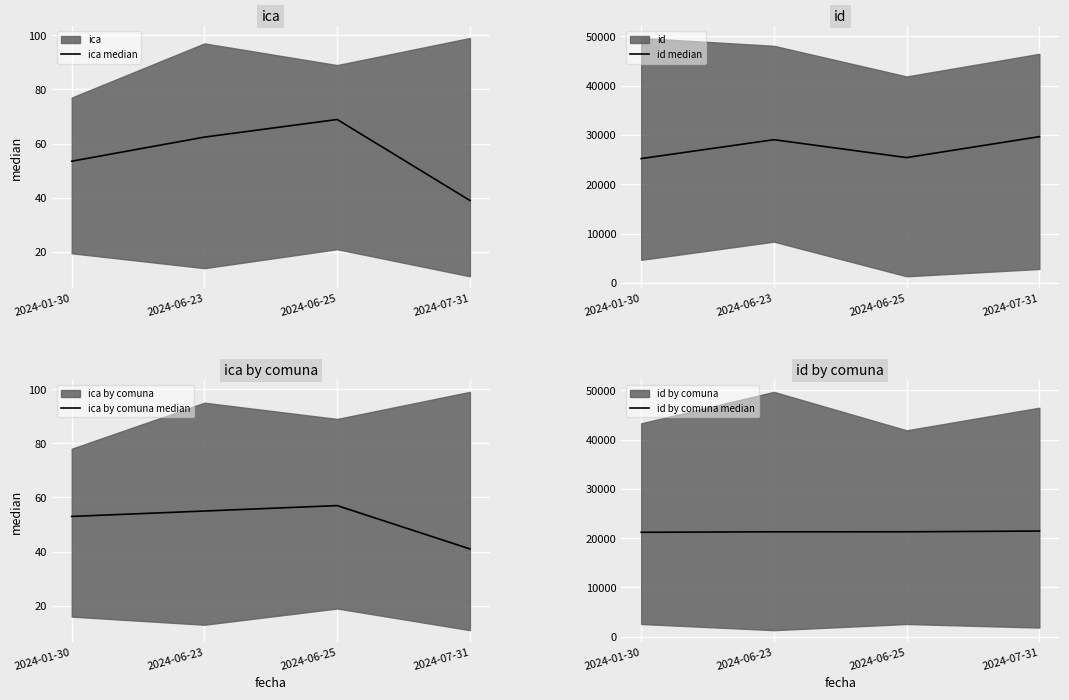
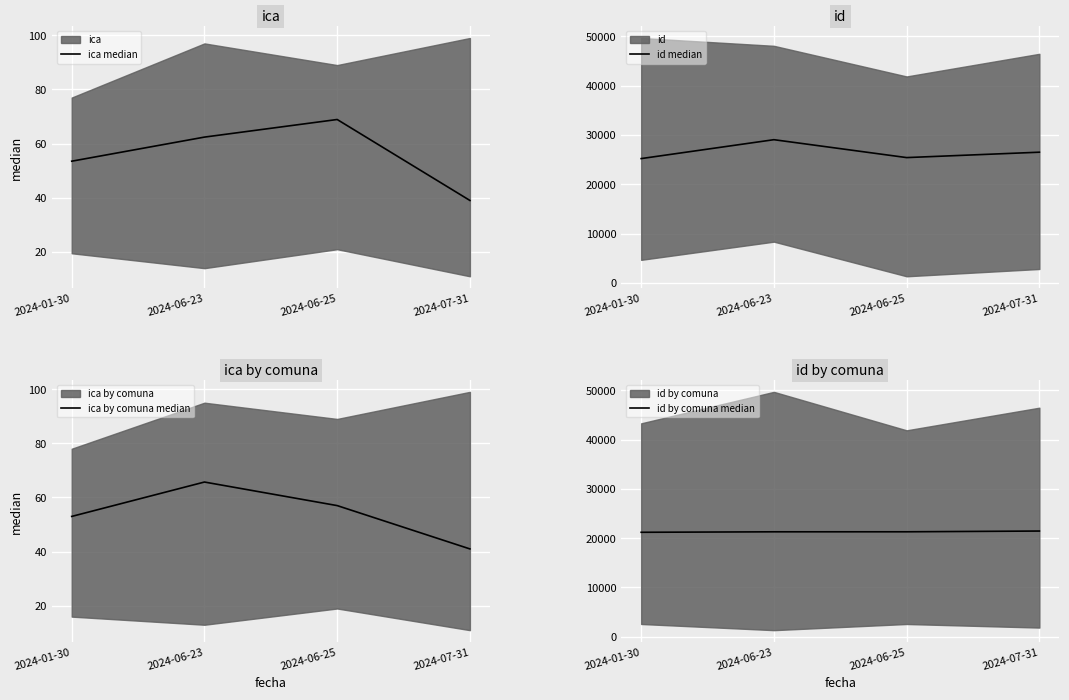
id, id median, 2024-07-31: 30000 -> 27000
ica by comuna, ica by comuna median, 2024-06-23: 55 -> 66
